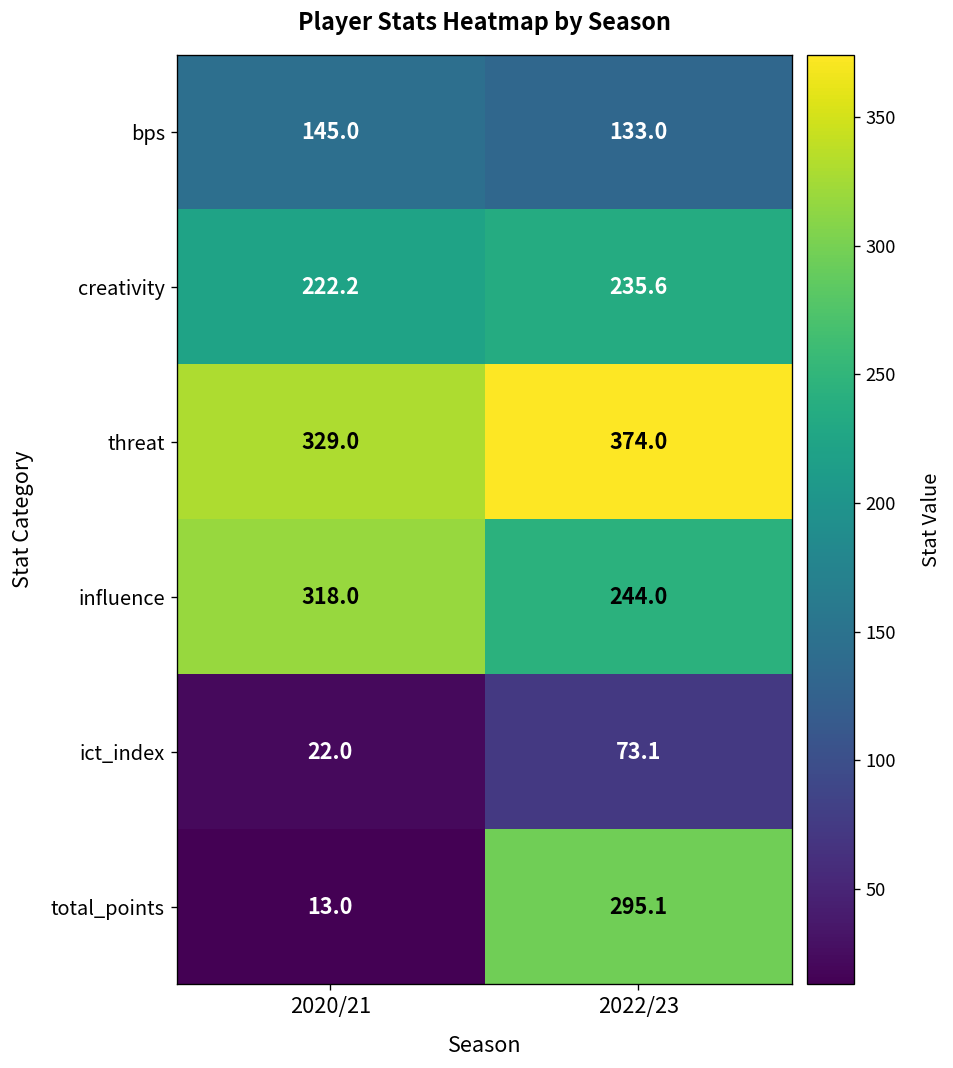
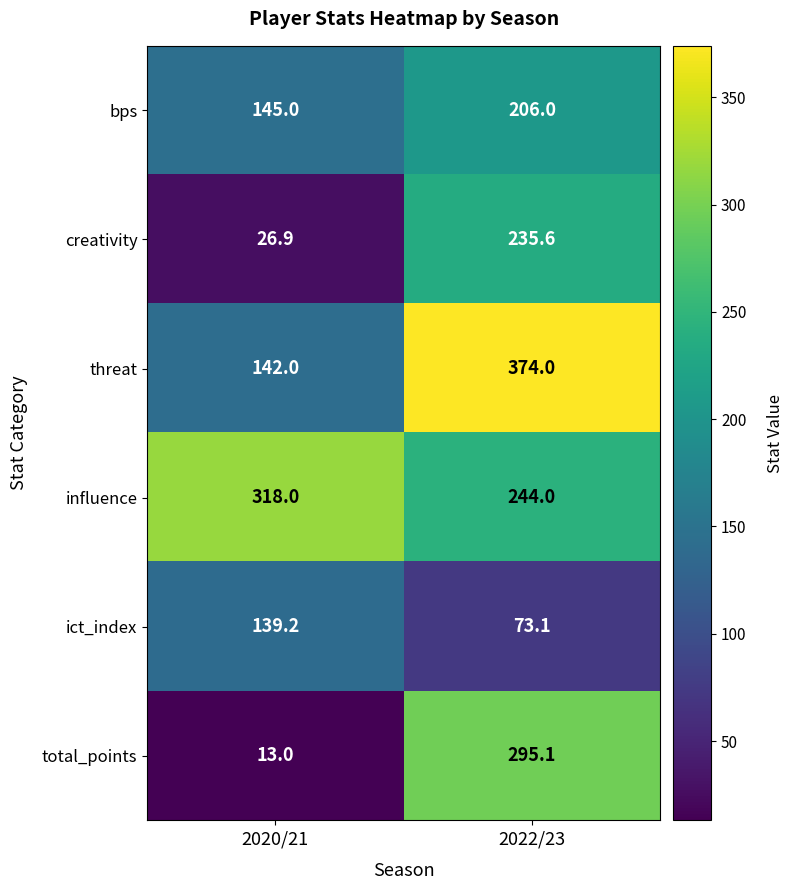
bps, 2022/23: 133.0 -> 206.0
creativity, 2020/21: 222.2 -> 26.9
threat, 2020/21: 329.0 -> 142.0
ict_index, 2020/21: 22.0 -> 139.2
